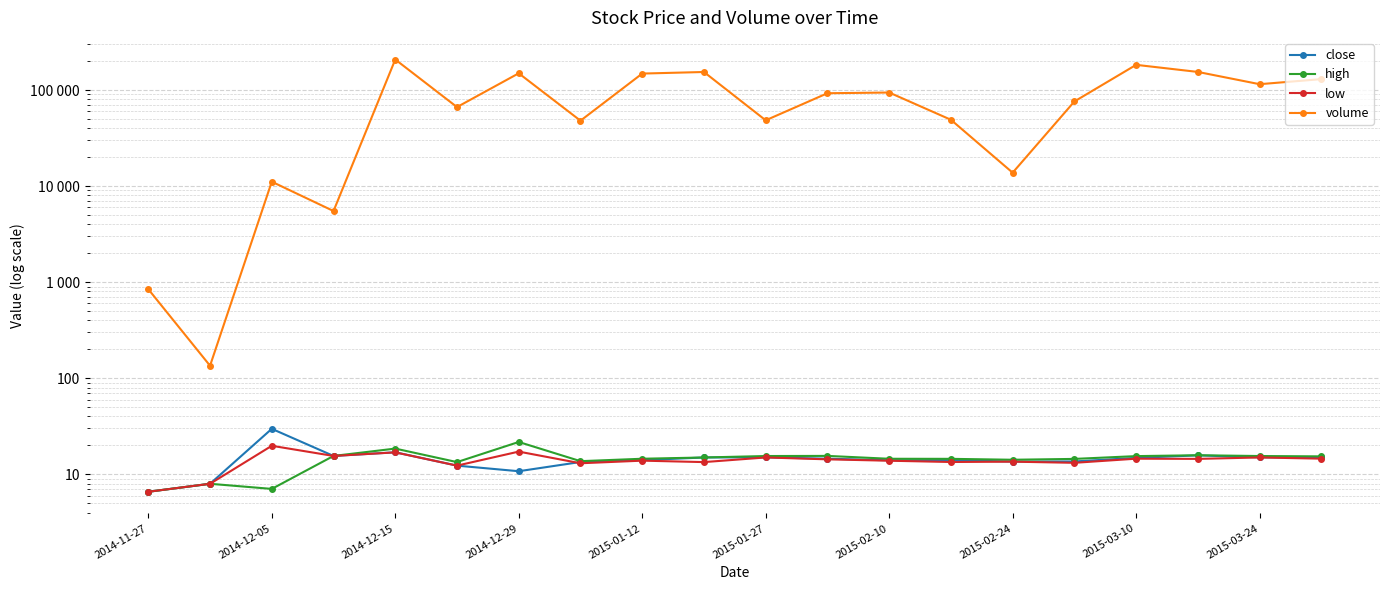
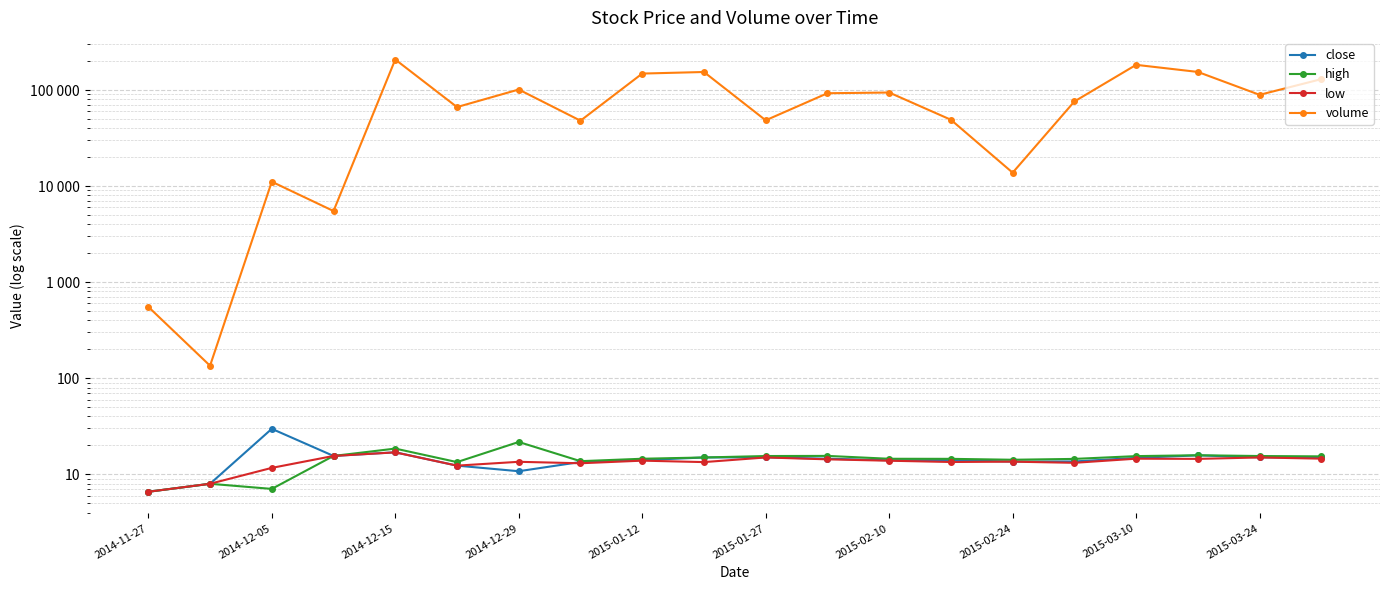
volume, 2014-11-27: 800 -> 600
low, 2014-12-05: 20 -> 12
low, 2014-12-29: 17 -> 13
volume, 2014-12-29: 150000 -> 100000
volume, 2015-03-24: 110000 -> 90000
